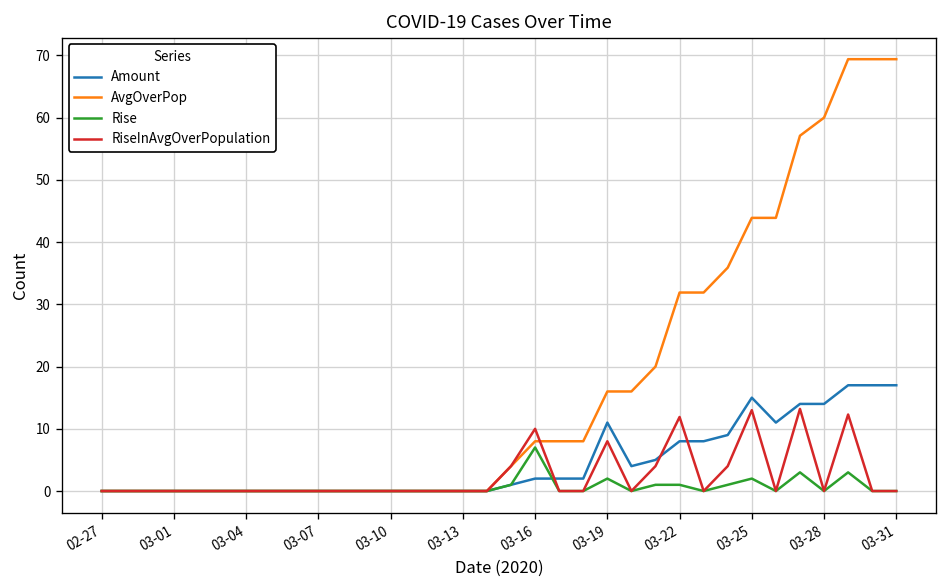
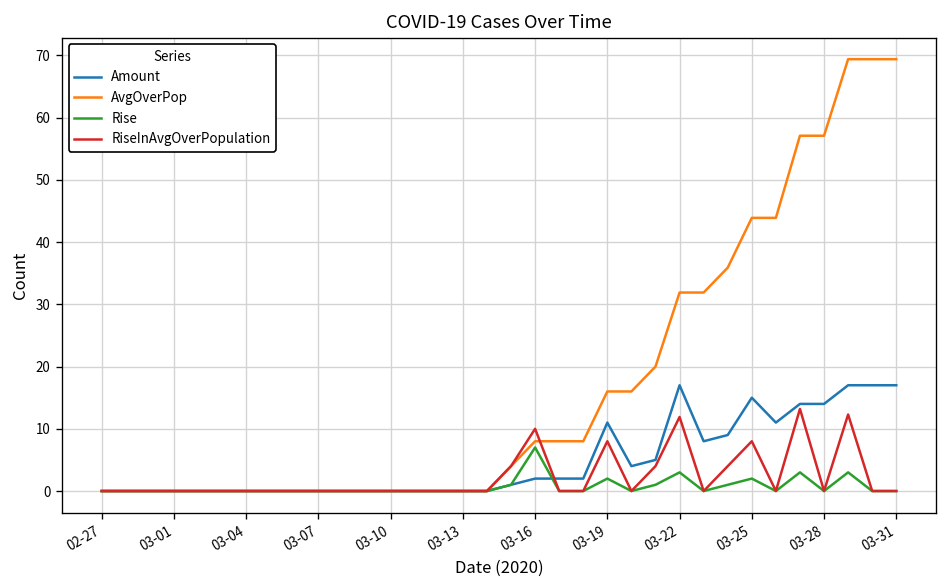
Amount, 03-22: 8 -> 17
Rise, 03-22: 1 -> 3
RiseInAvgOverPopulation, 03-25: 13 -> 8
AvgOverPop, 03-28: 60 -> 57
